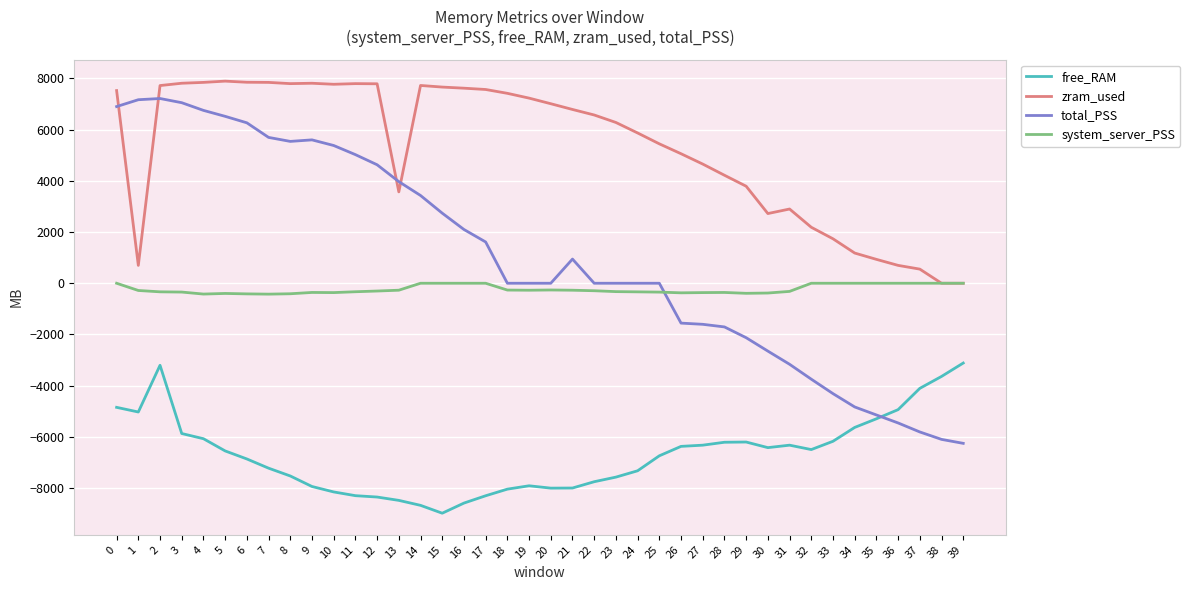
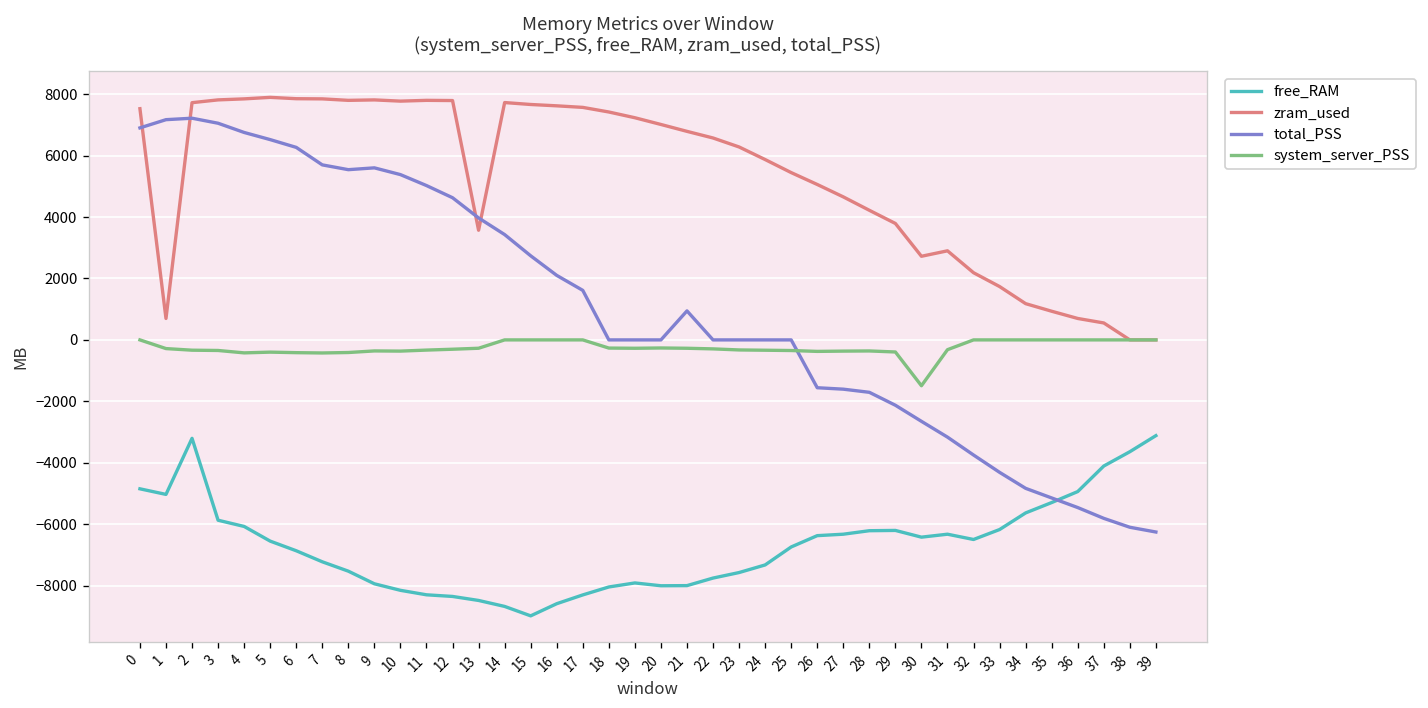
system_server_PSS, 30: -400 -> -1500
